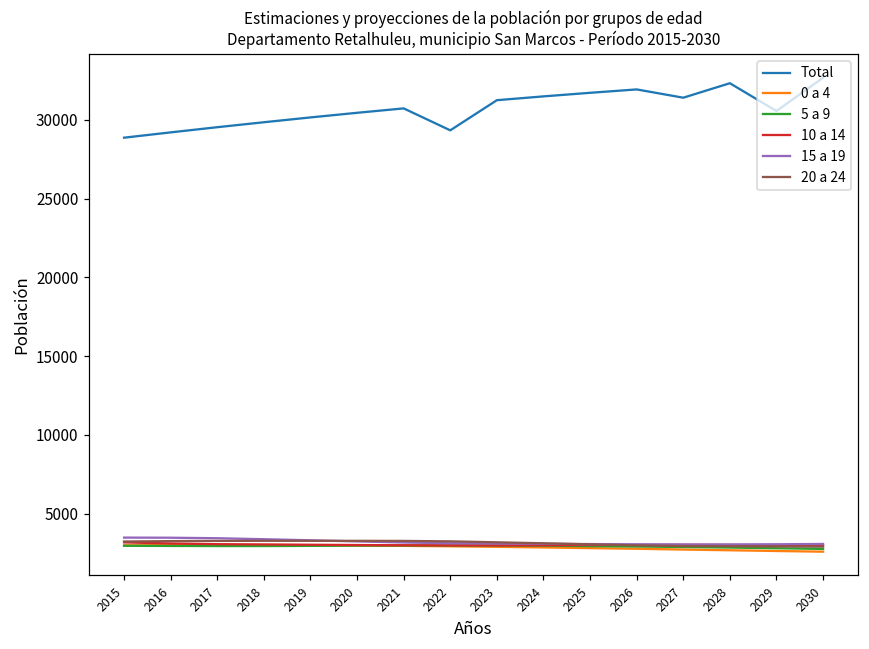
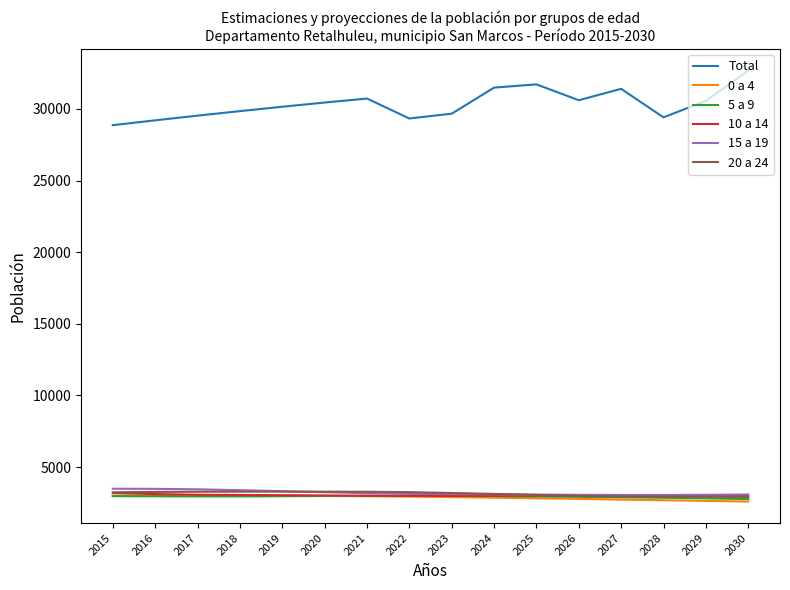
Total, 2023: 31200 -> 29700
Total, 2026: 31900 -> 30600
Total, 2028: 32300 -> 29400
